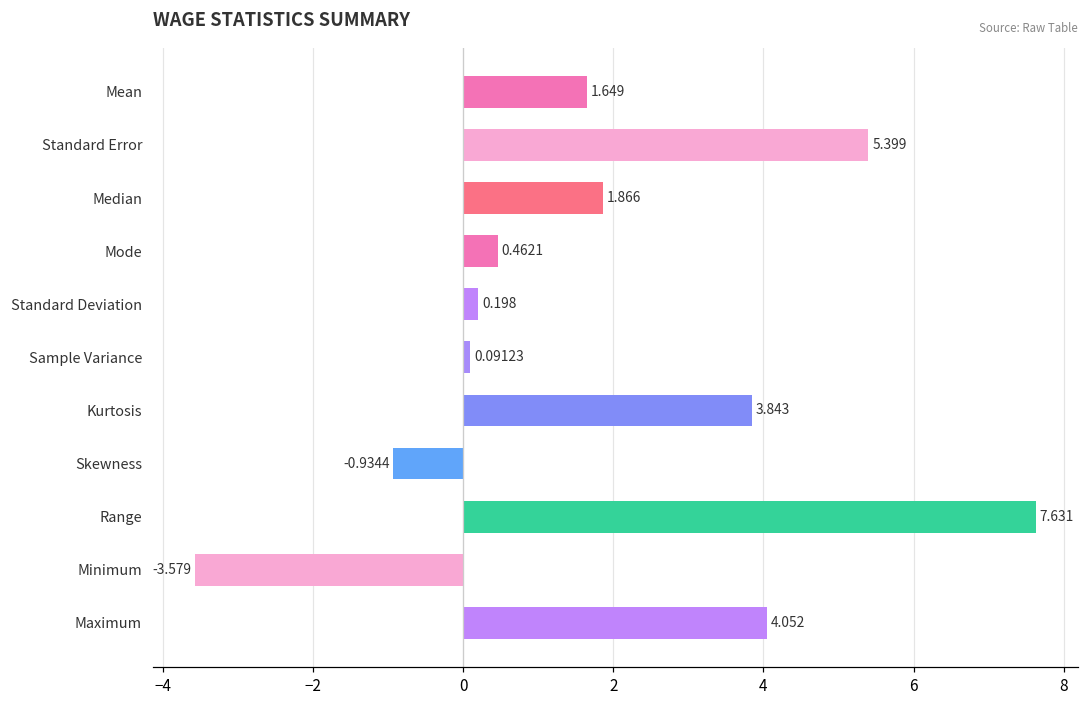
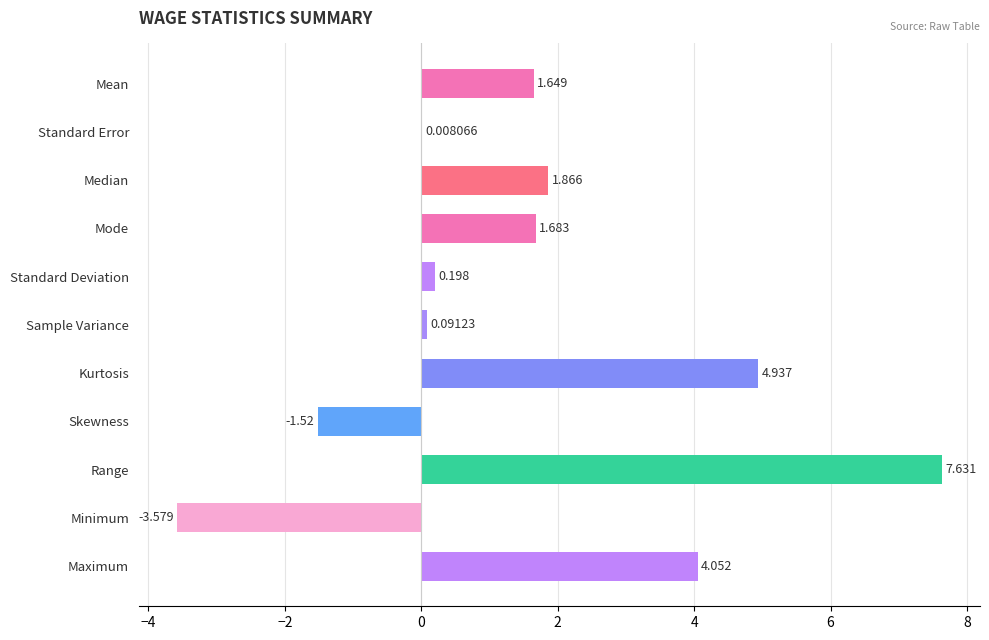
Standard Error: 5.399 -> 0.008066
Mode: 0.4621 -> 1.683
Kurtosis: 3.843 -> 4.937
Skewness: -0.9344 -> -1.52
